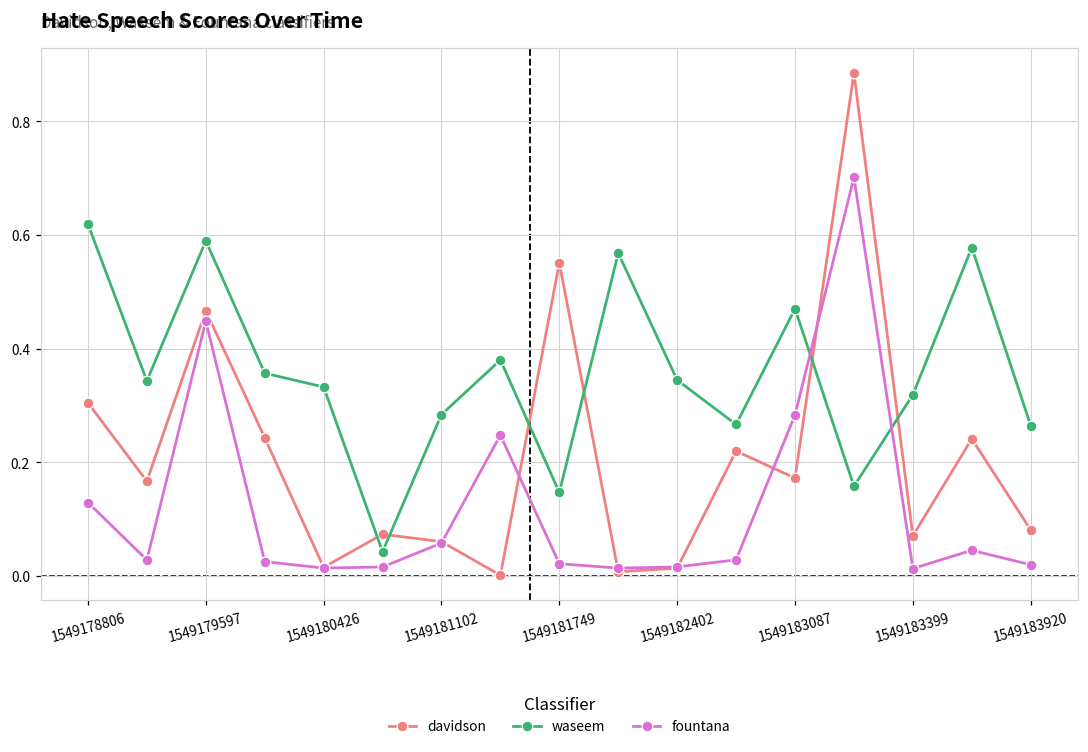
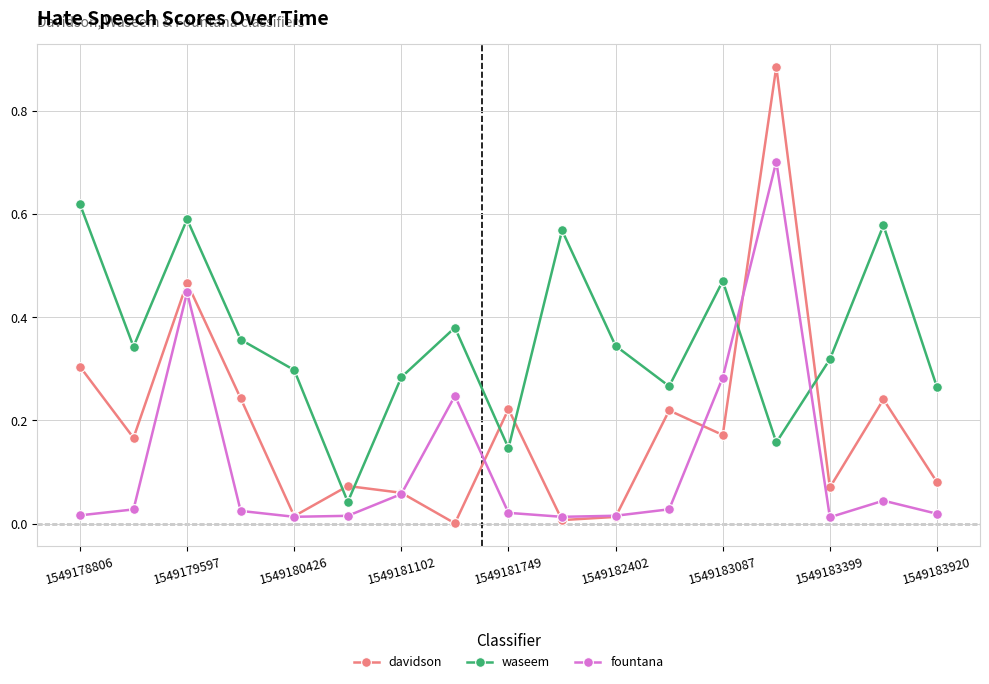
fountana, 1549178806: 0.13 -> 0.02
waseem, 1549180426: 0.33 -> 0.30
davidson, 1549181749: 0.55 -> 0.22
